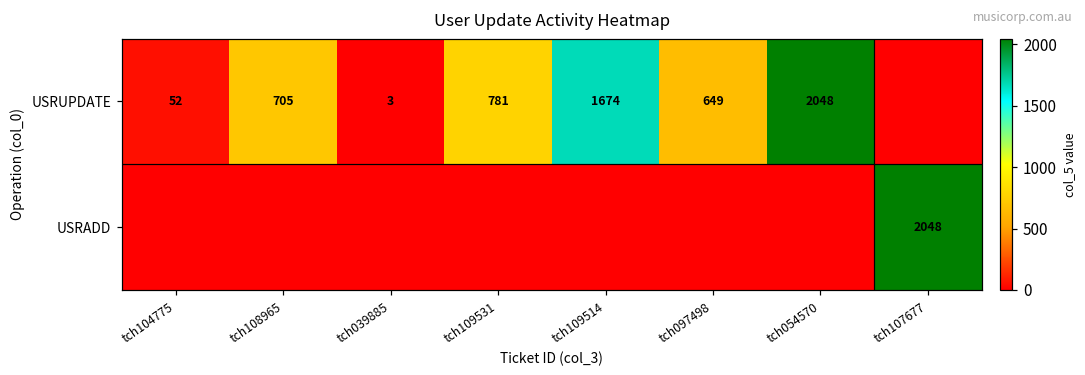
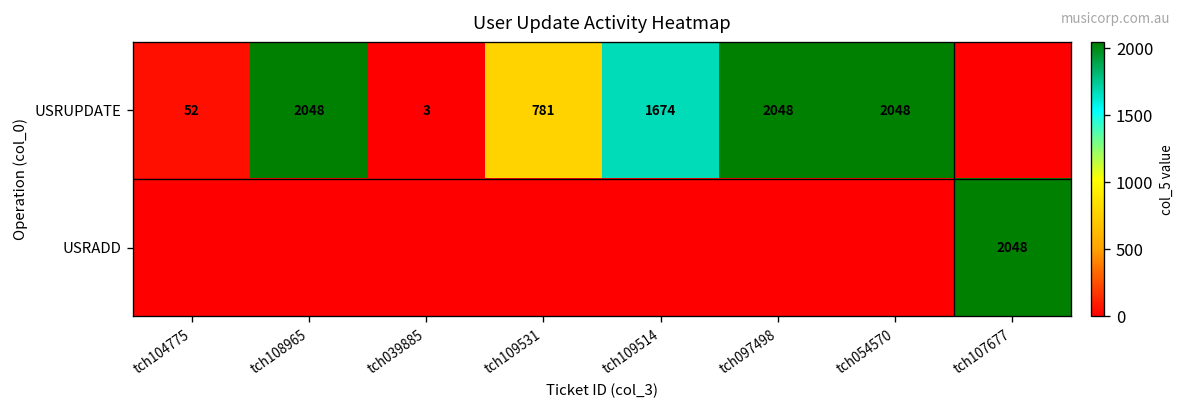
USRUPDATE, tch108965: 705 -> 2048
USRUPDATE, tch097498: 649 -> 2048
